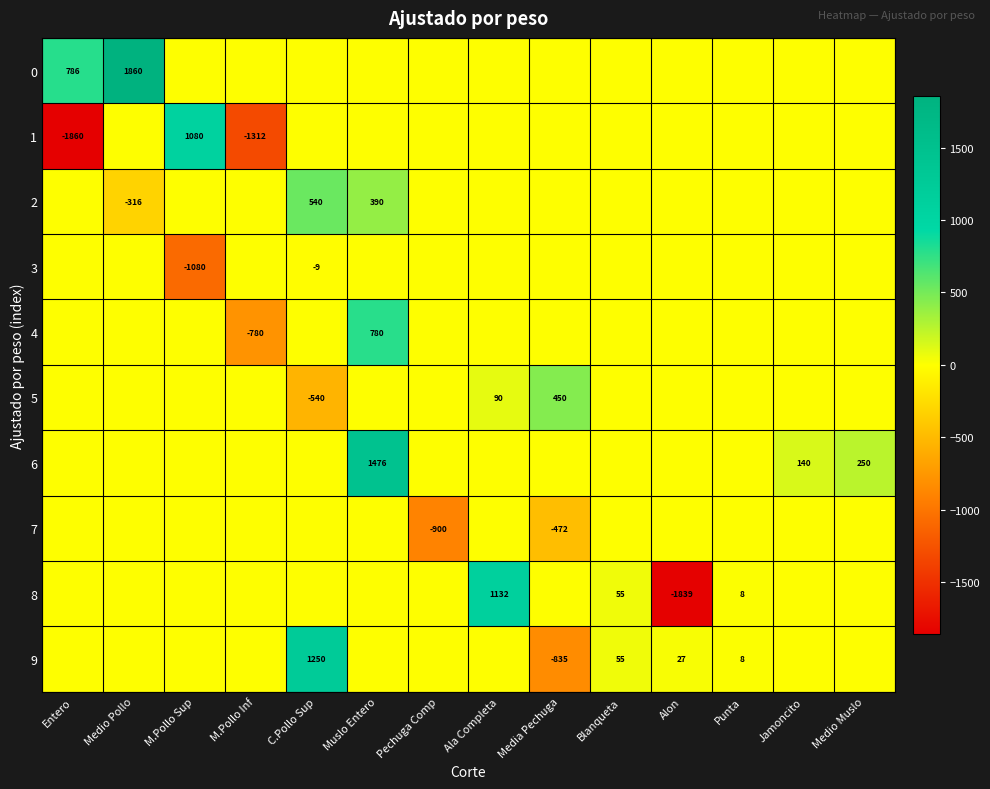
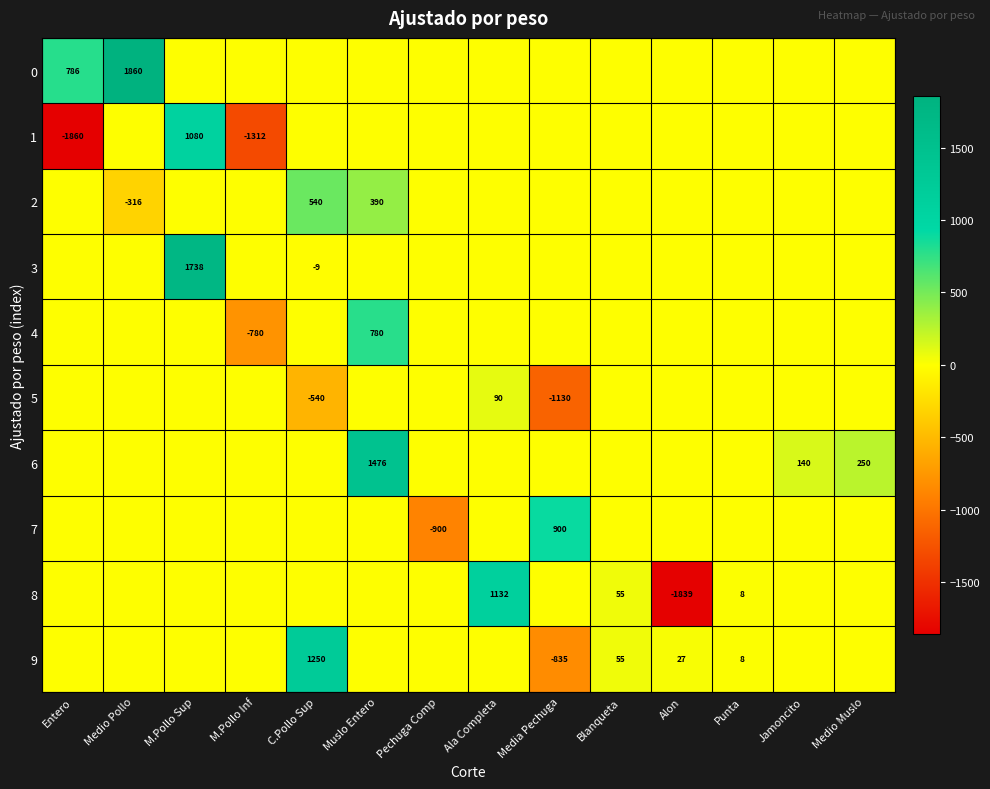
3, M.Pollo Sup: -1080 -> 1738
5, Media Pechuga: 450 -> -1130
7, Media Pechuga: -472 -> 900
